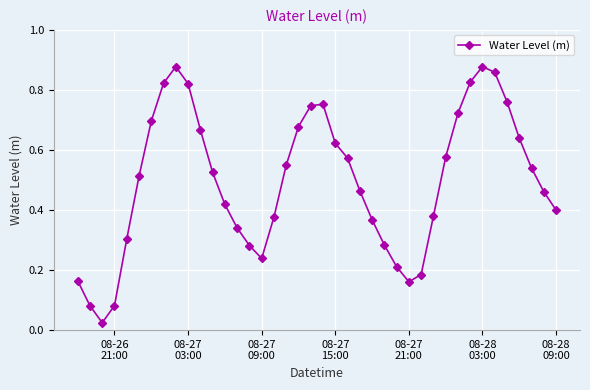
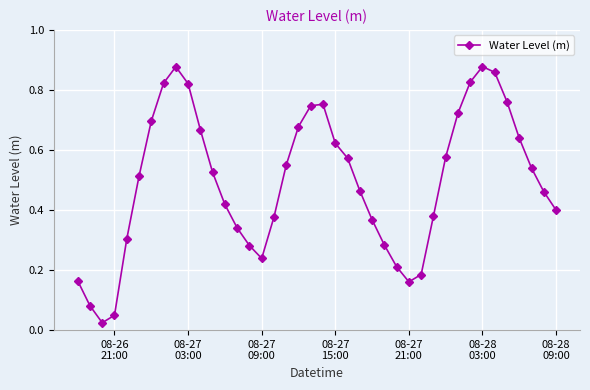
08-26 21:00: 0.08 -> 0.05
